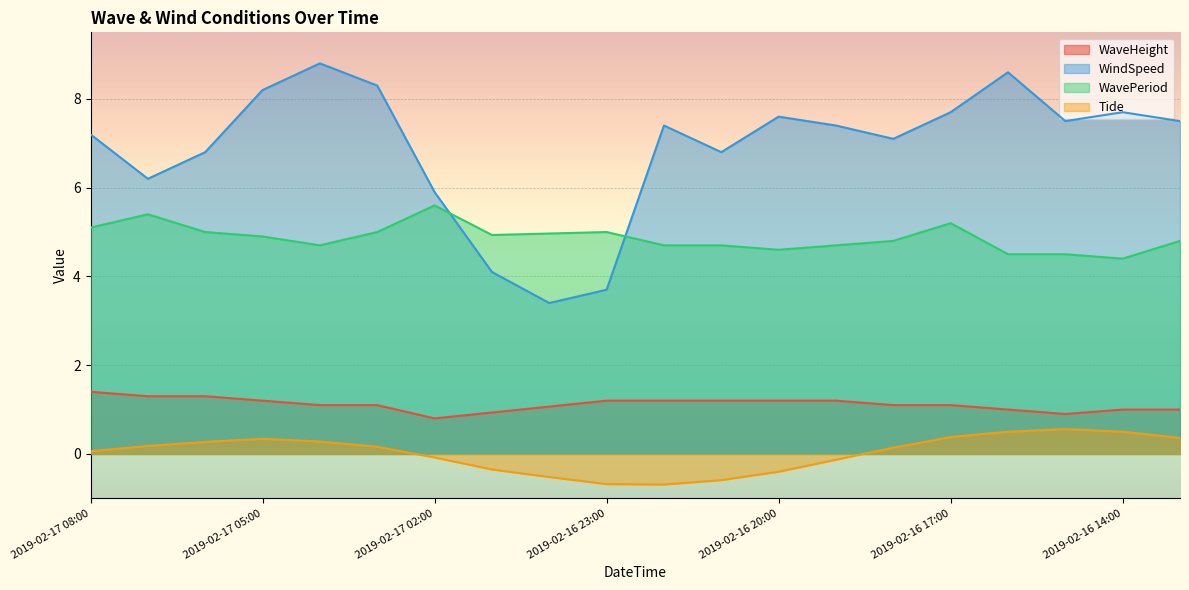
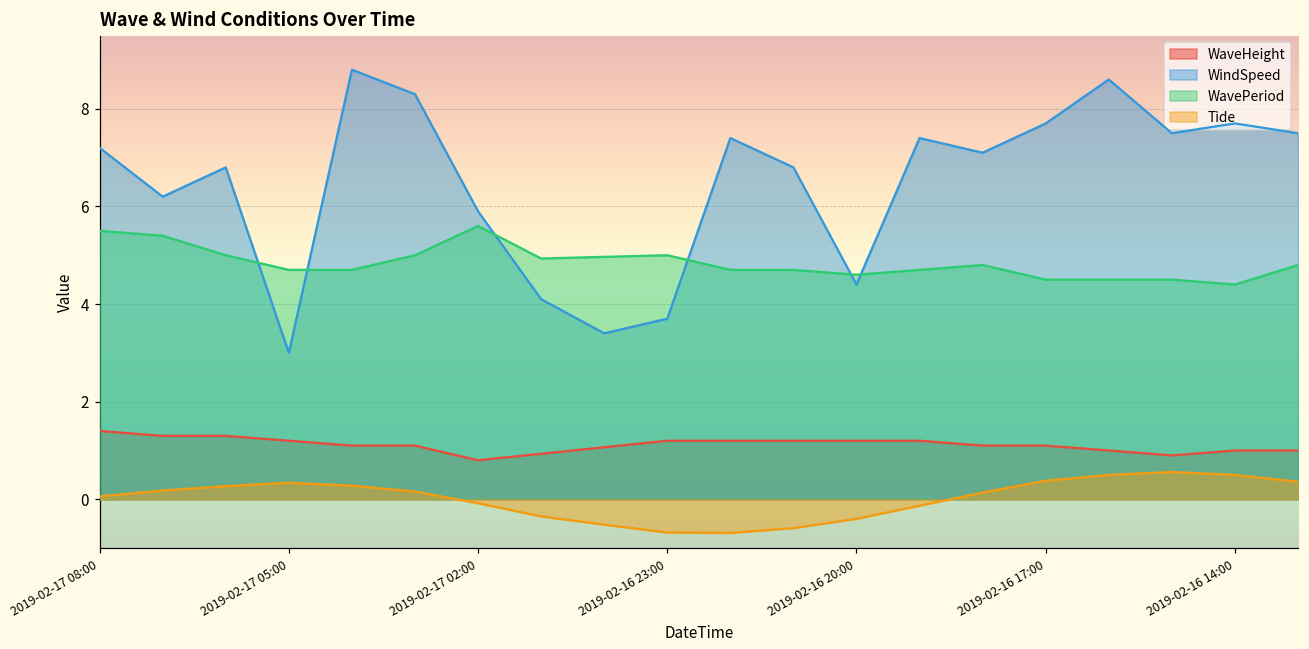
WavePeriod, 2019-02-17 08:00: 5.1 -> 5.5
WindSpeed, 2019-02-17 05:00: 8.2 -> 3.0
WavePeriod, 2019-02-17 05:00: 4.9 -> 4.7
WindSpeed, 2019-02-16 20:00: 7.6 -> 4.4
WavePeriod, 2019-02-16 17:00: 5.2 -> 4.5
